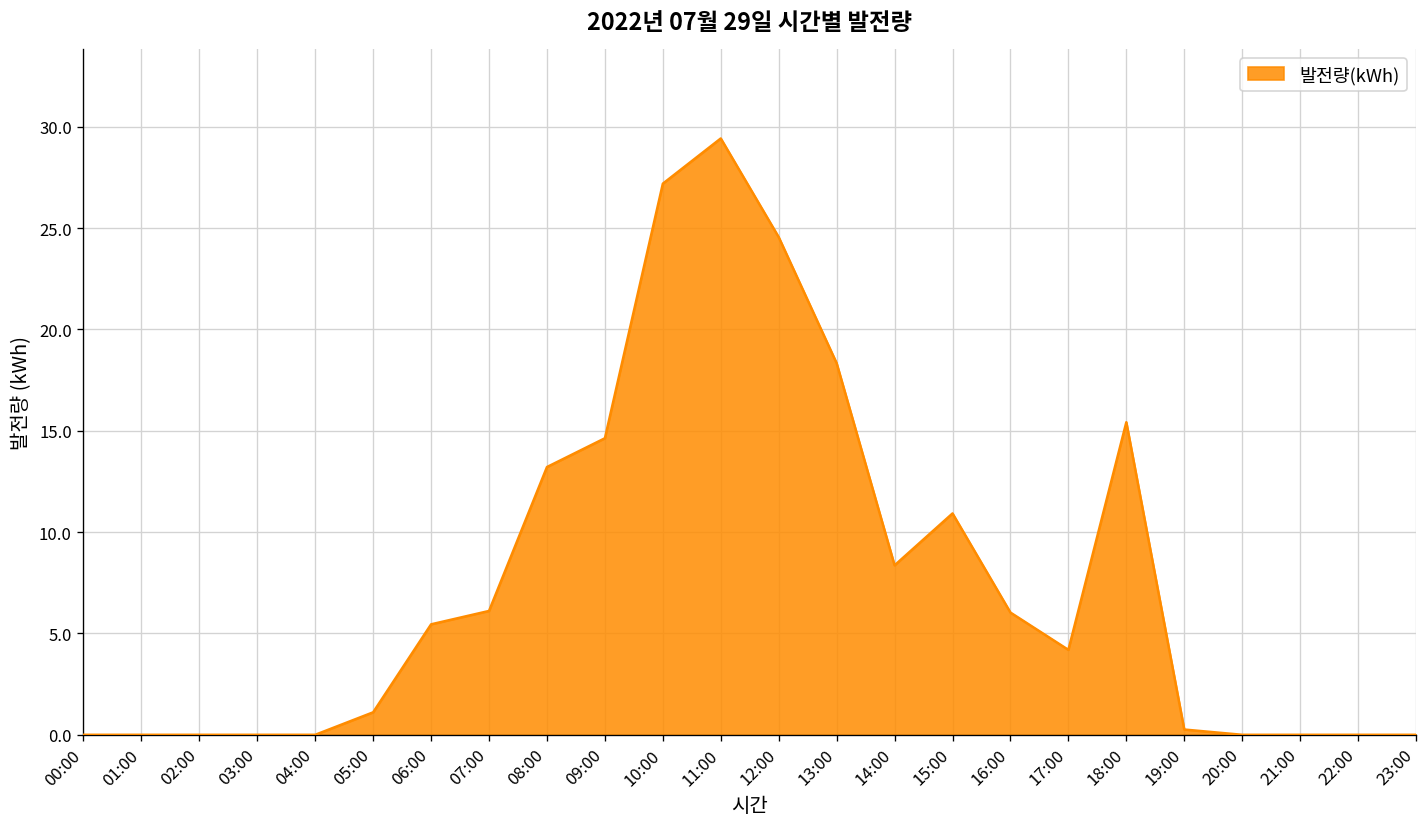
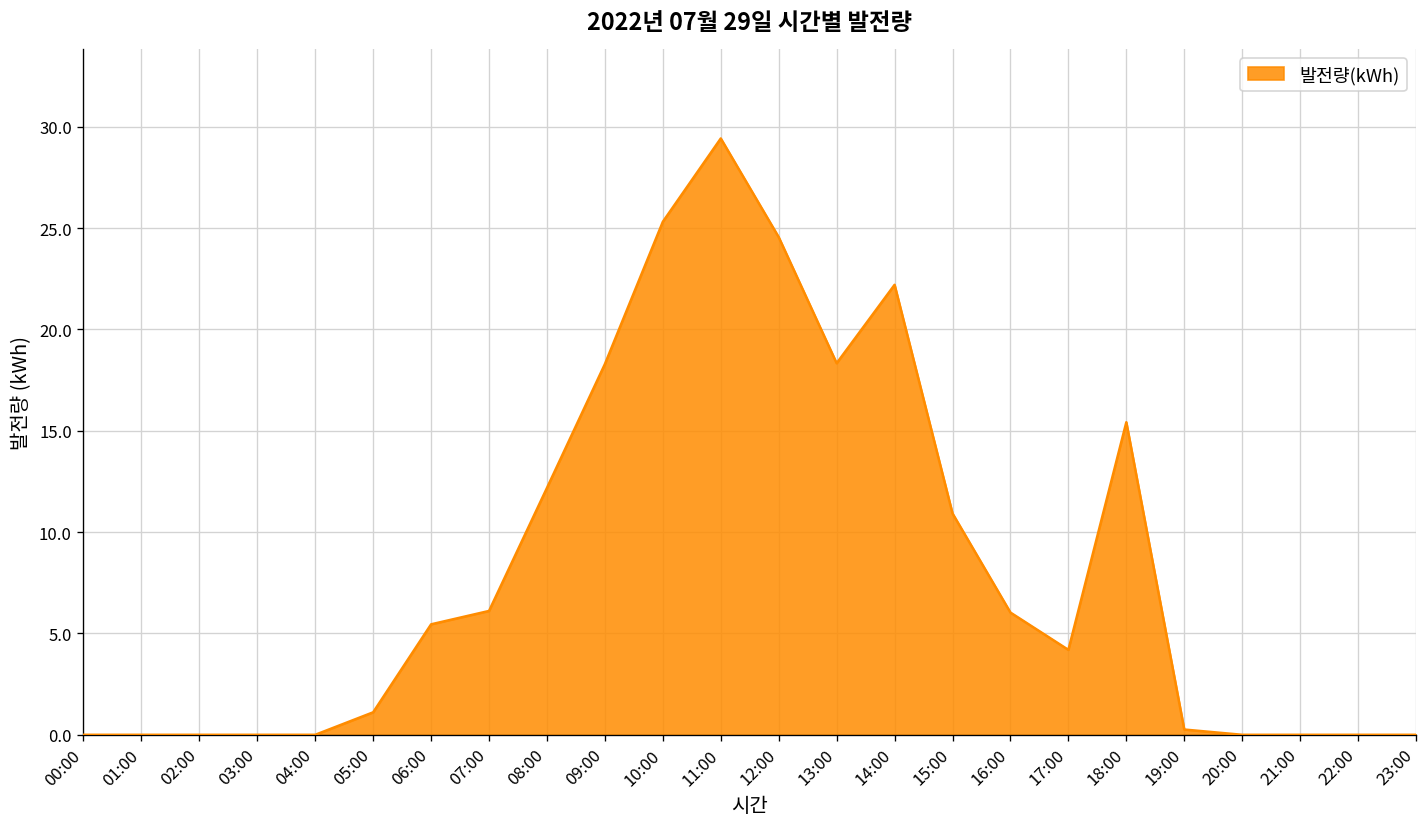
08:00: 13.2 -> 12.2
09:00: 14.6 -> 18.3
10:00: 27.2 -> 25.3
14:00: 8.4 -> 22.2
